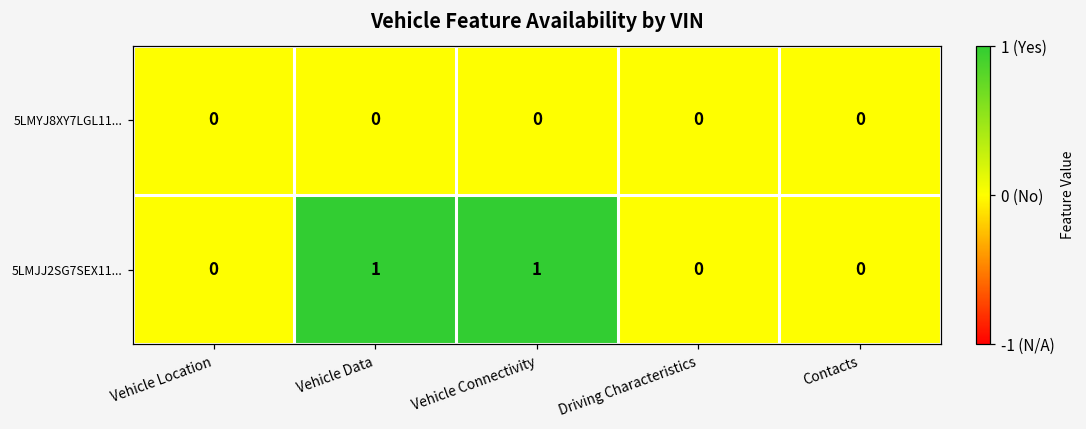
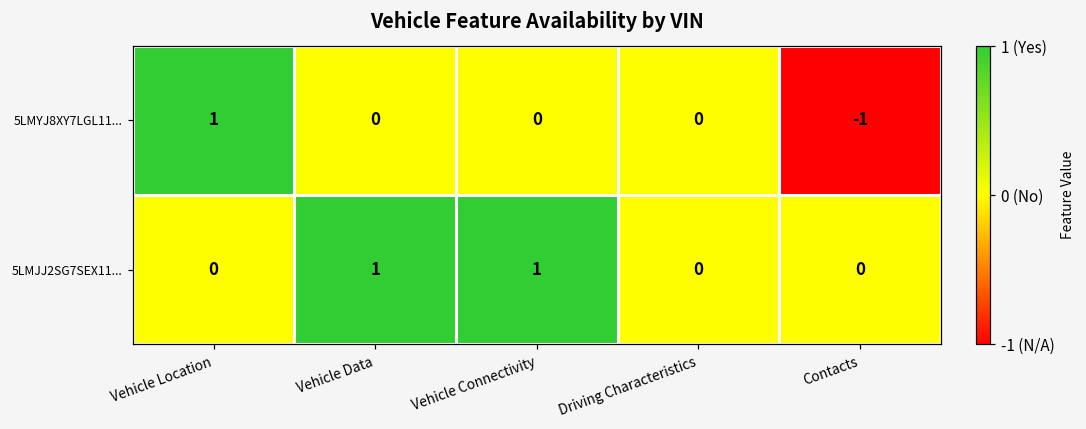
5LMYJ8XY7LGL11..., Vehicle Location: 0 -> 1
5LMYJ8XY7LGL11..., Contacts: 0 -> -1
